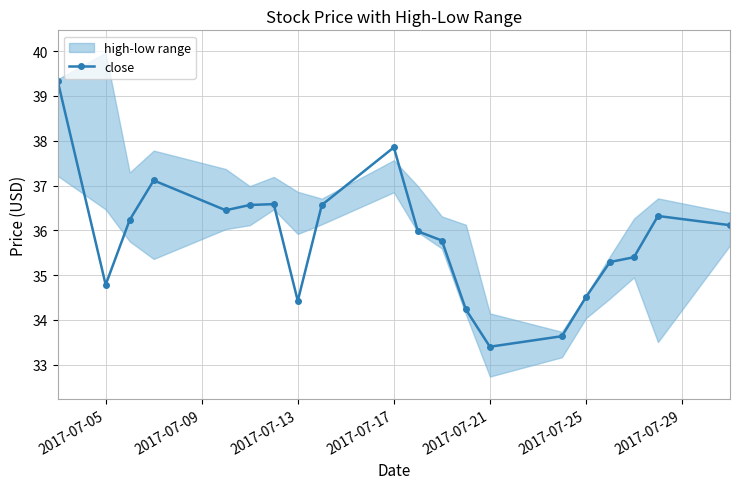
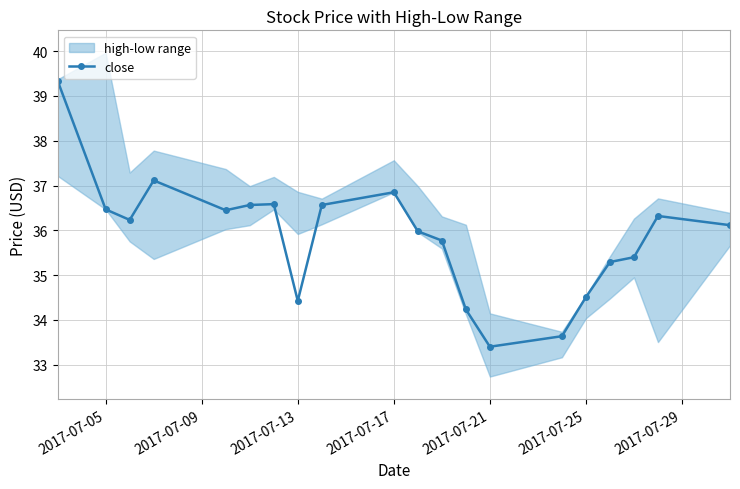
close, 2017-07-05: 34.8 -> 36.5
close, 2017-07-17: 37.9 -> 36.8
